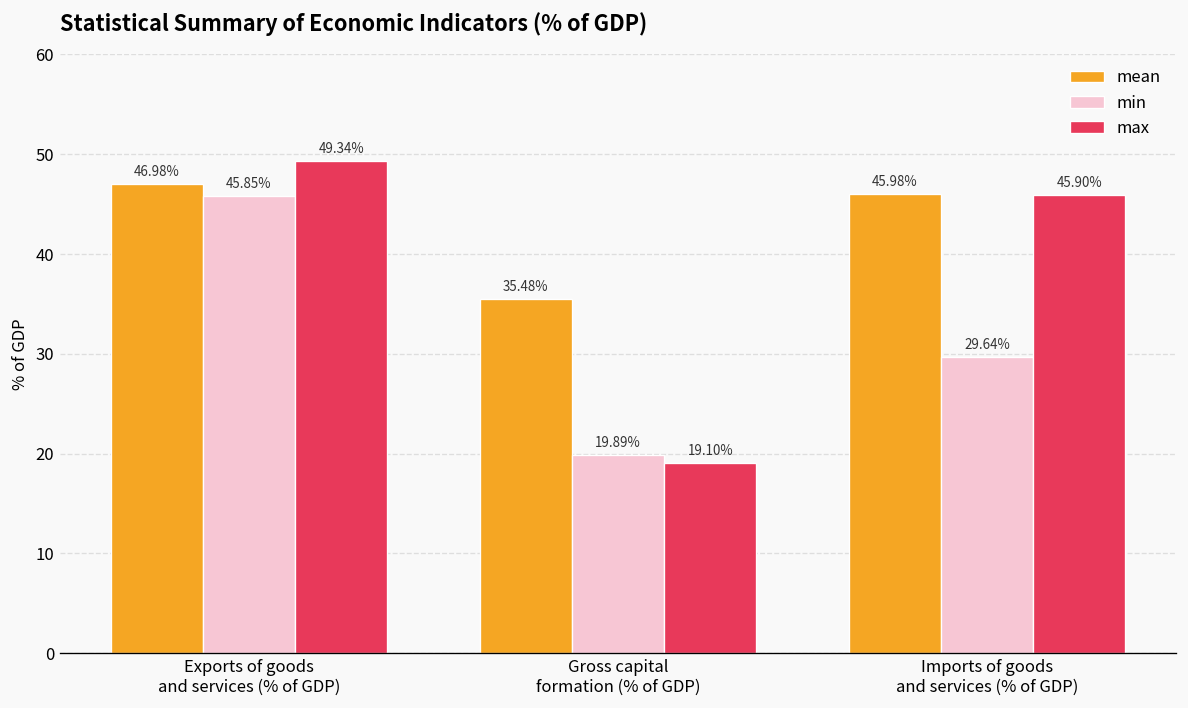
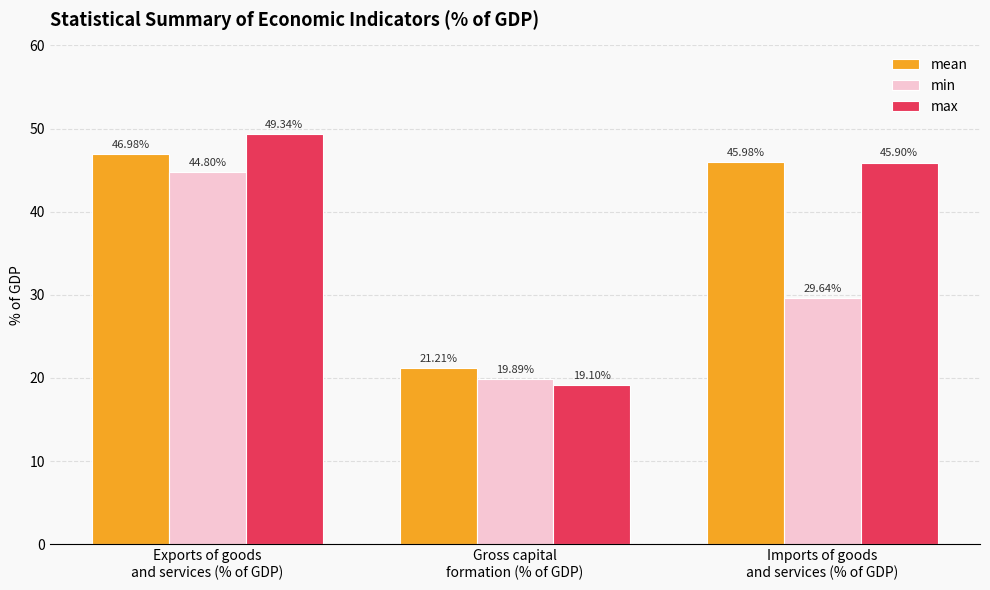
min, Exports of goods and services (% of GDP): 45.85% -> 44.80%
mean, Gross capital formation (% of GDP): 35.48% -> 21.21%
